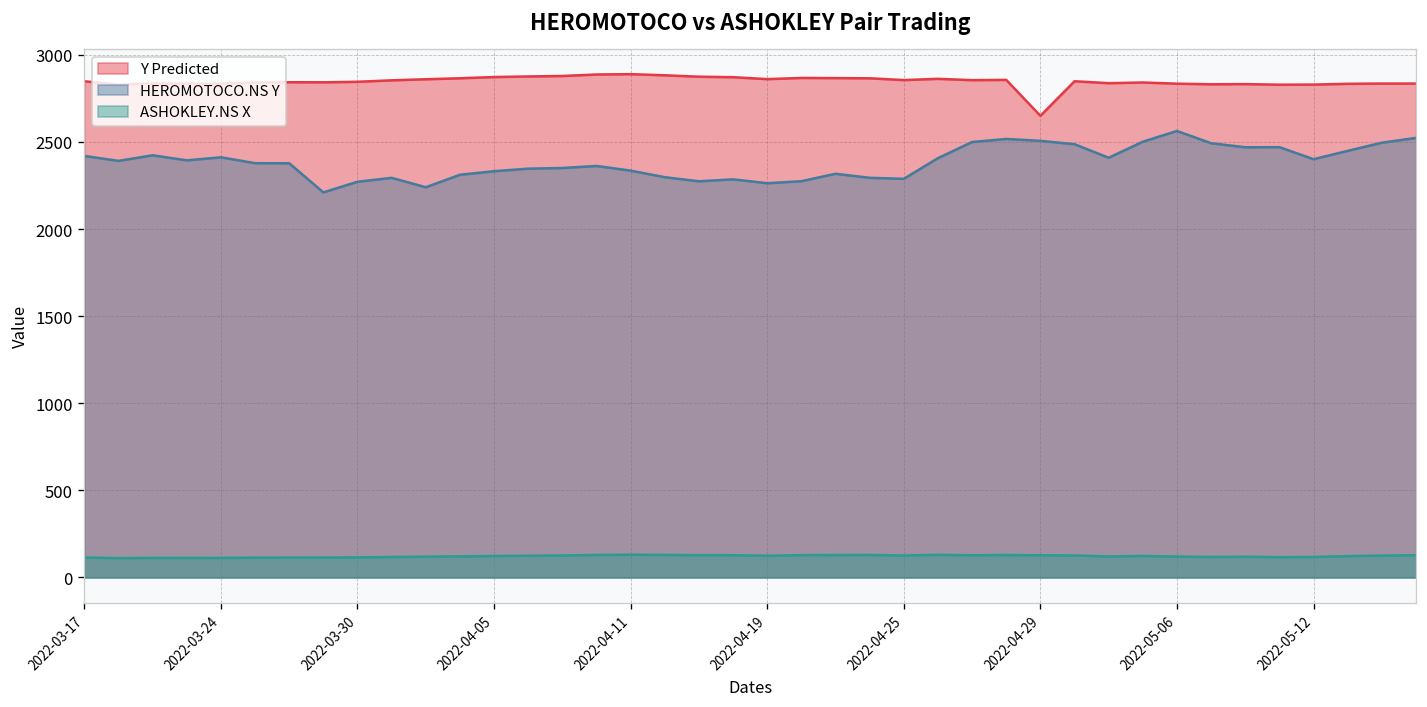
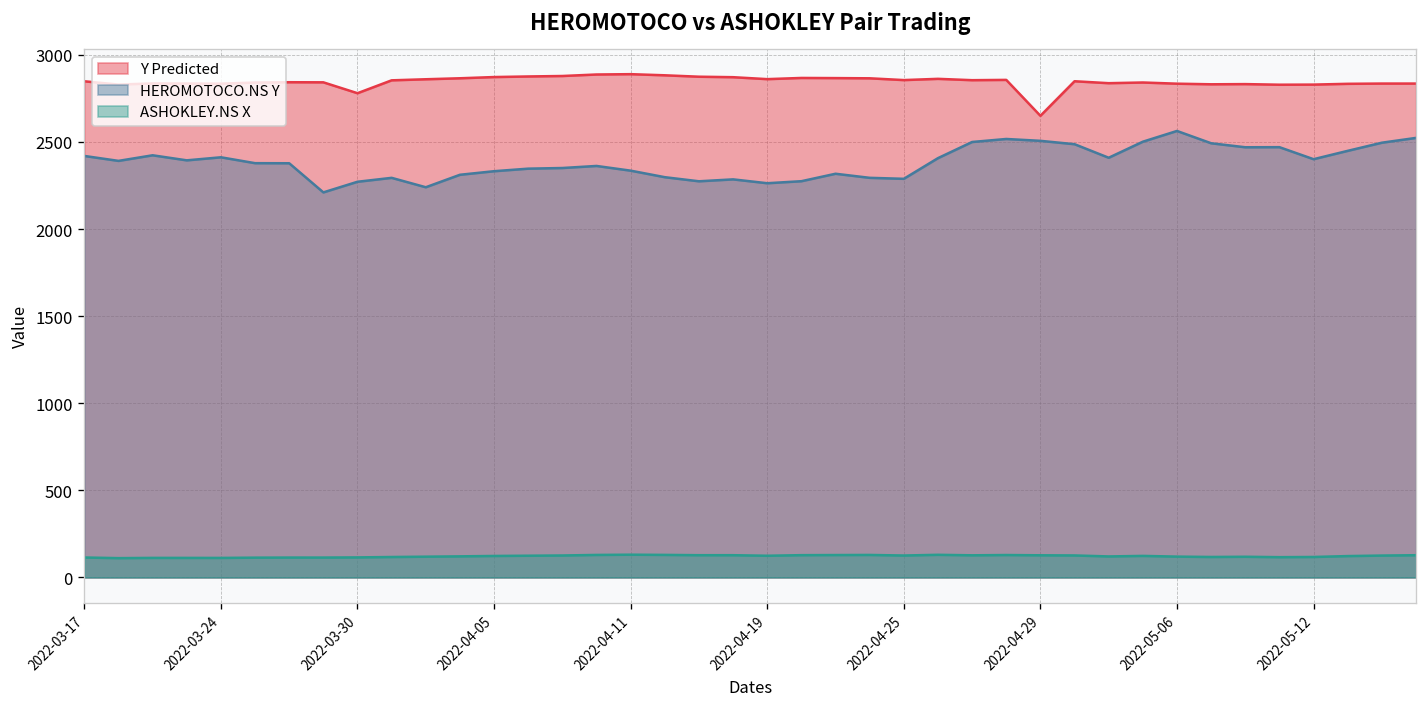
Y Predicted, 2022-03-30: 2850 -> 2780
